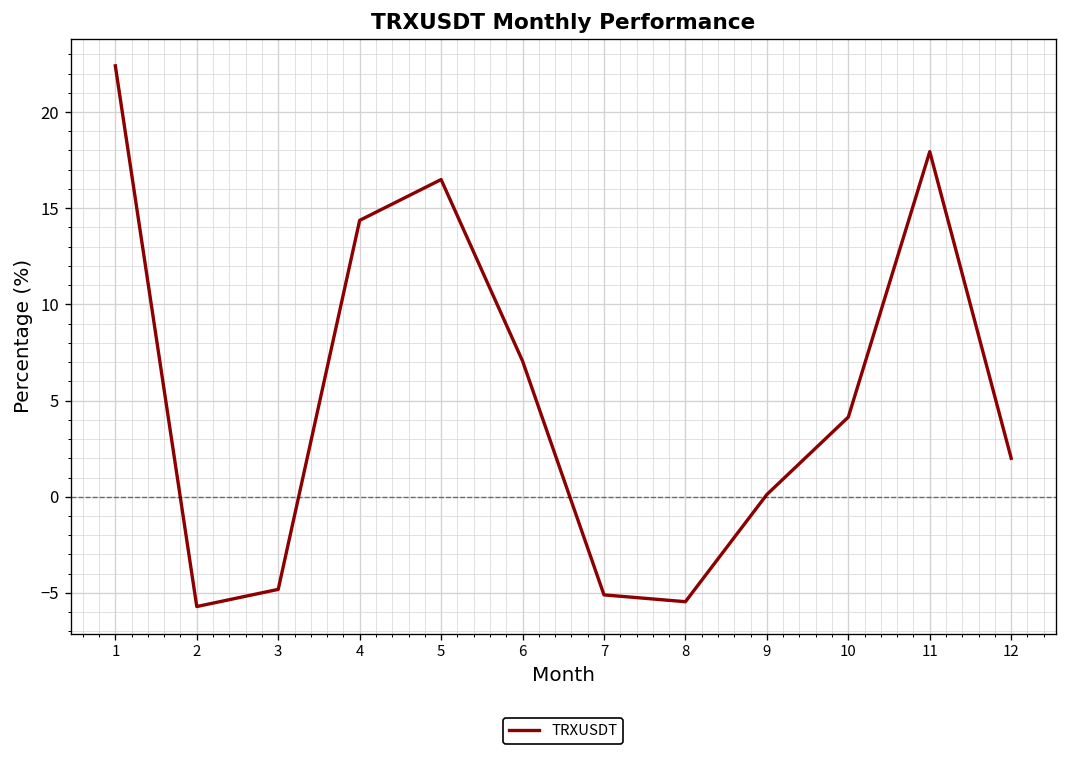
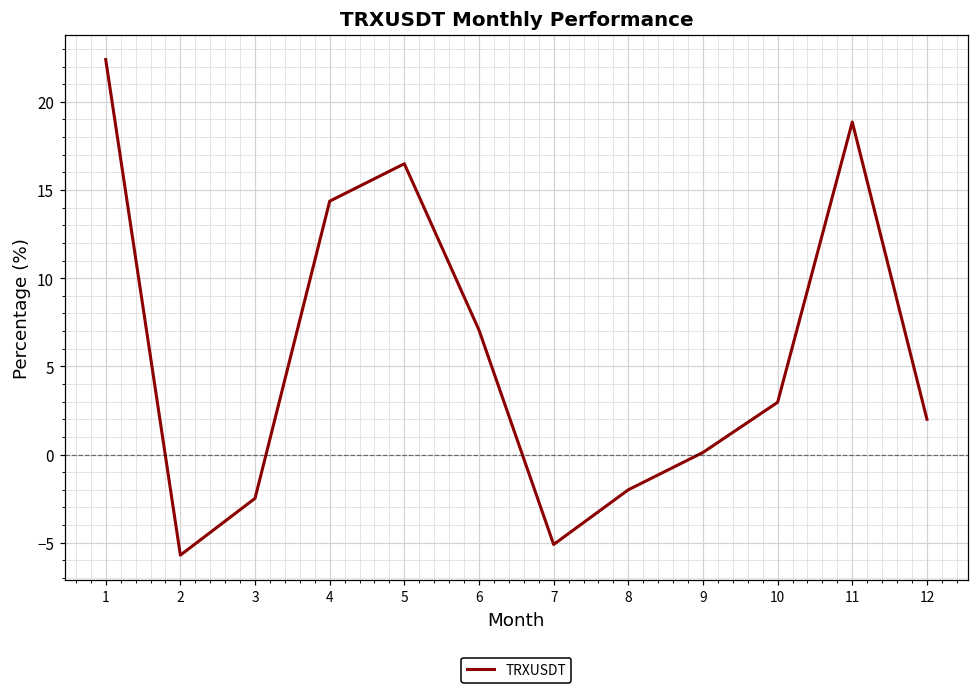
3: -4.8 -> -2.5
8: -5.5 -> -2.0
10: 4.1 -> 3.0
11: 17.9 -> 18.9
